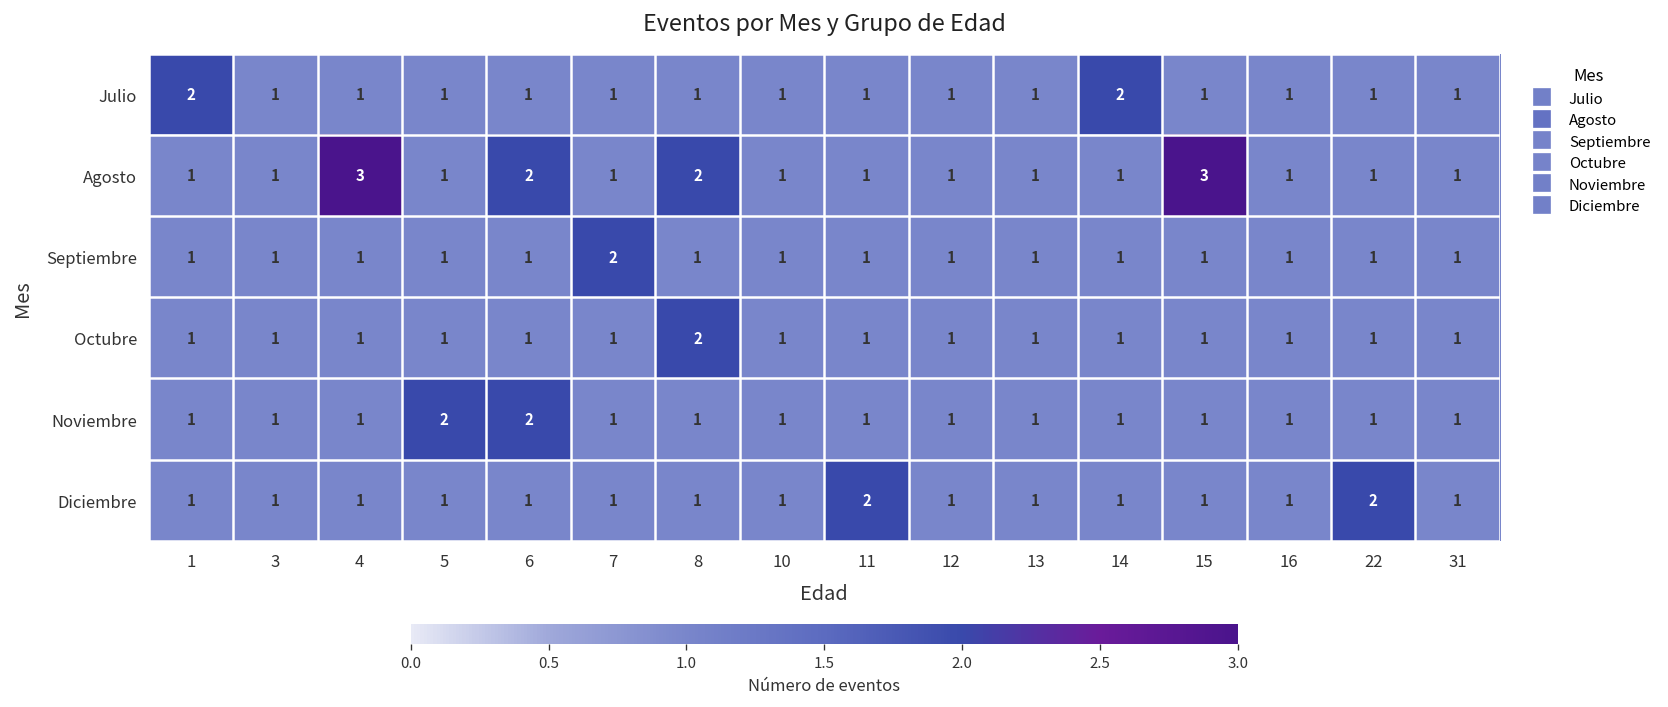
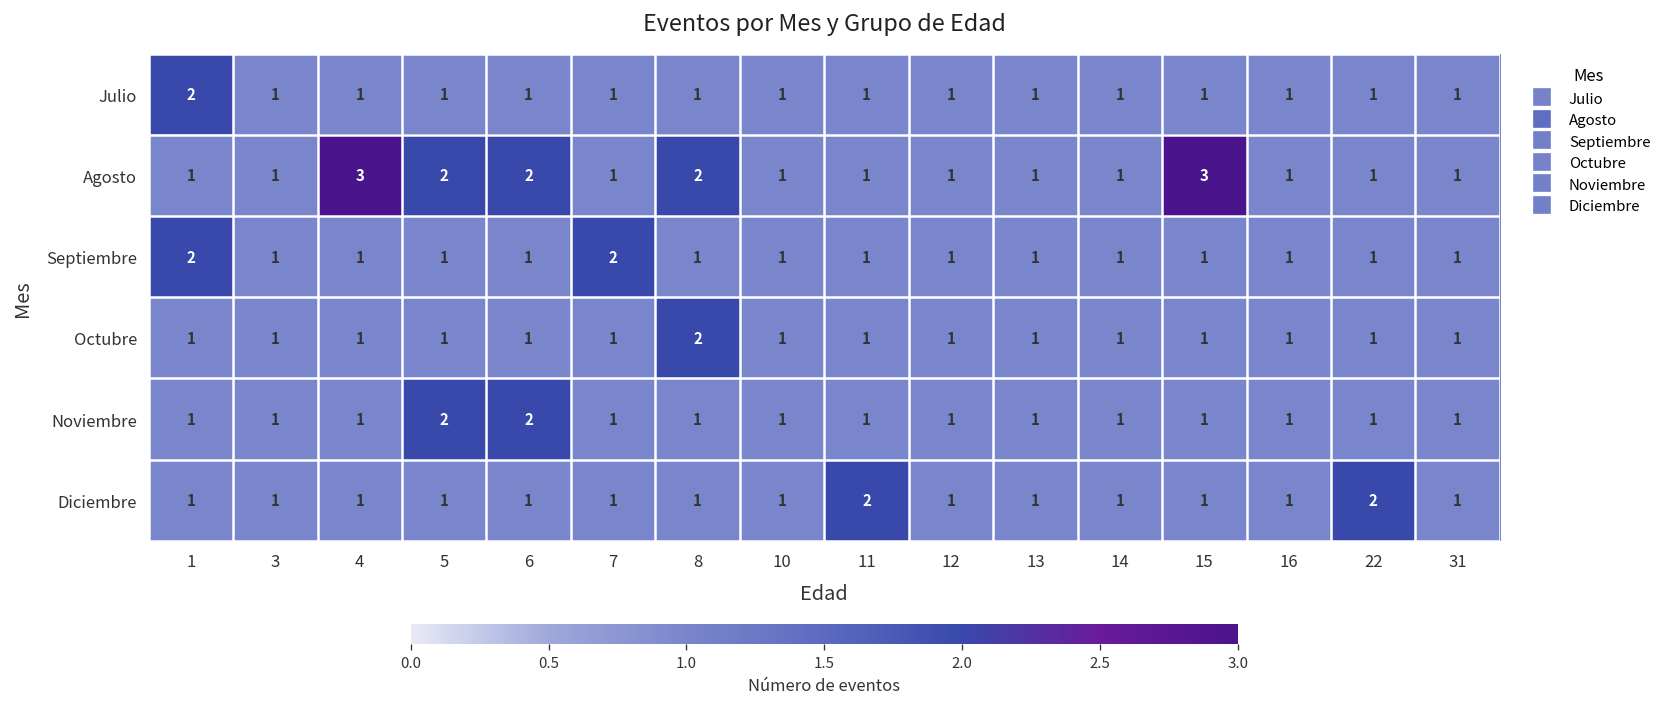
Julio, 14: 2 -> 1
Agosto, 5: 1 -> 2
Septiembre, 1: 1 -> 2
